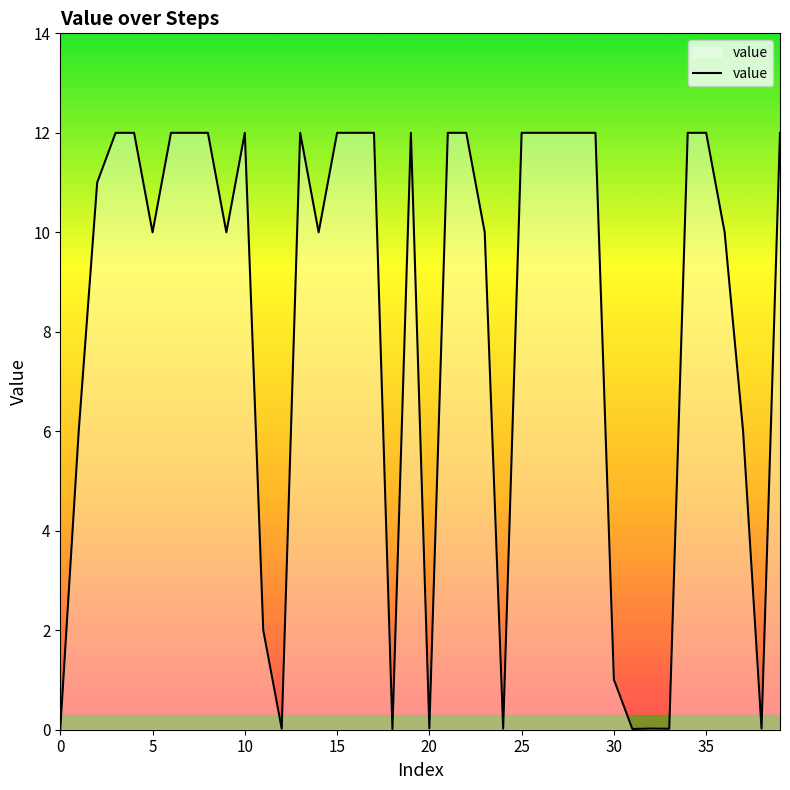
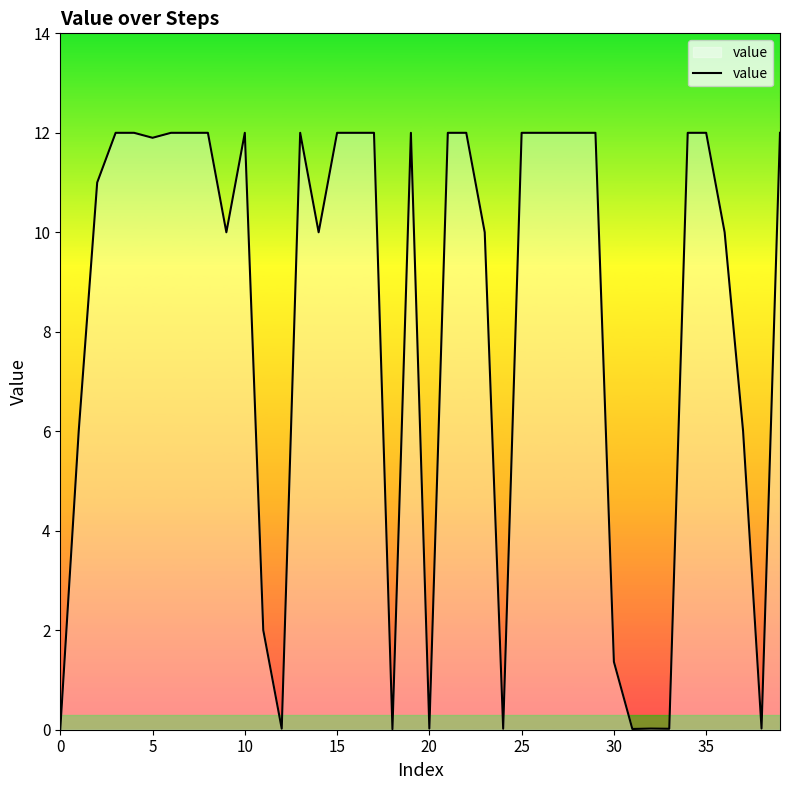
5: 10.0 -> 11.9
30: 1.0 -> 1.4
